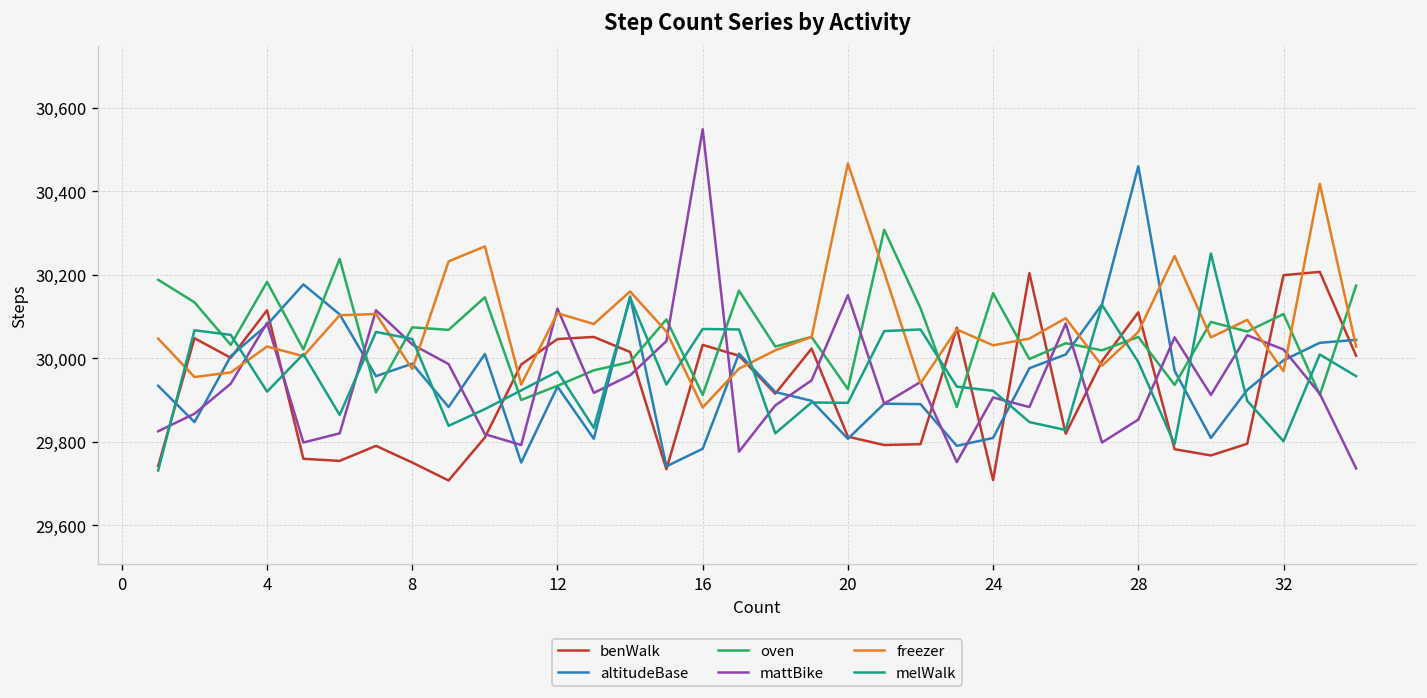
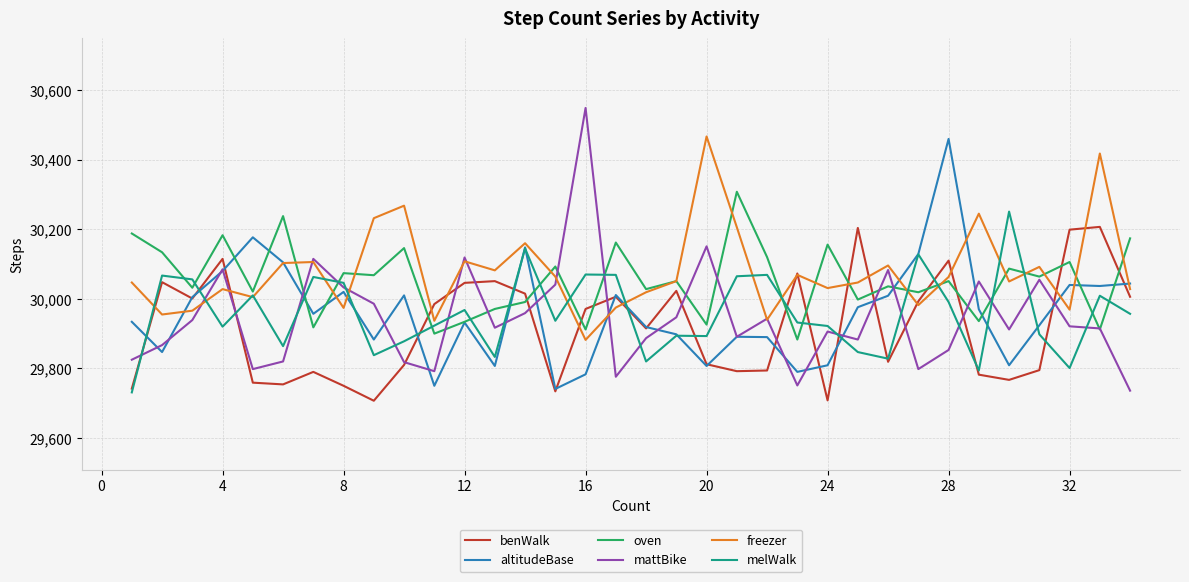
altitudeBase, 8: 29,990 -> 30,020
benWalk, 16: 30,030 -> 29,970
altitudeBase, 32: 30,000 -> 30,040
mattBike, 32: 30,020 -> 29,920
